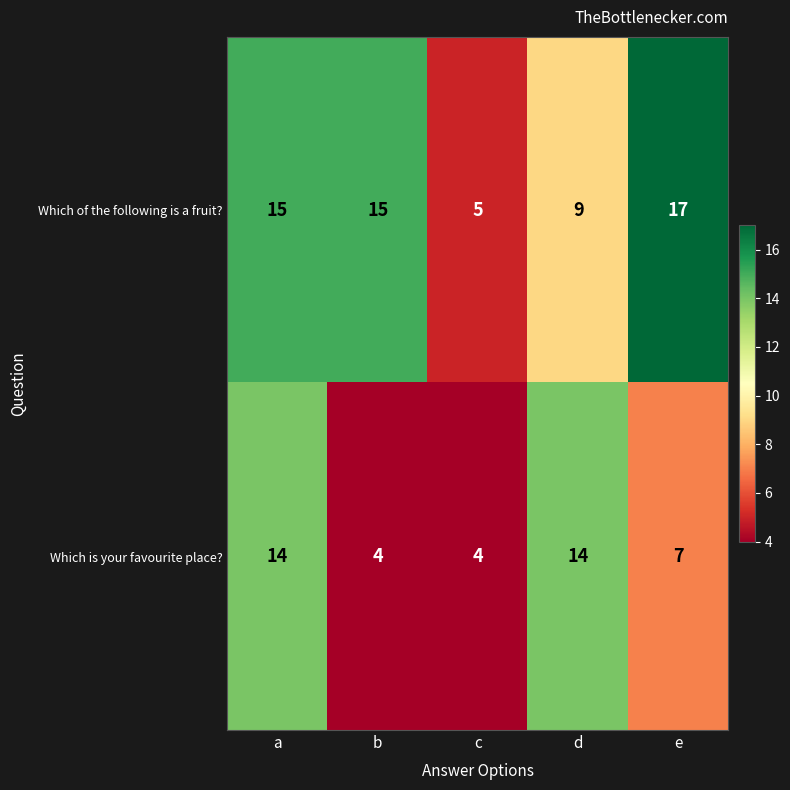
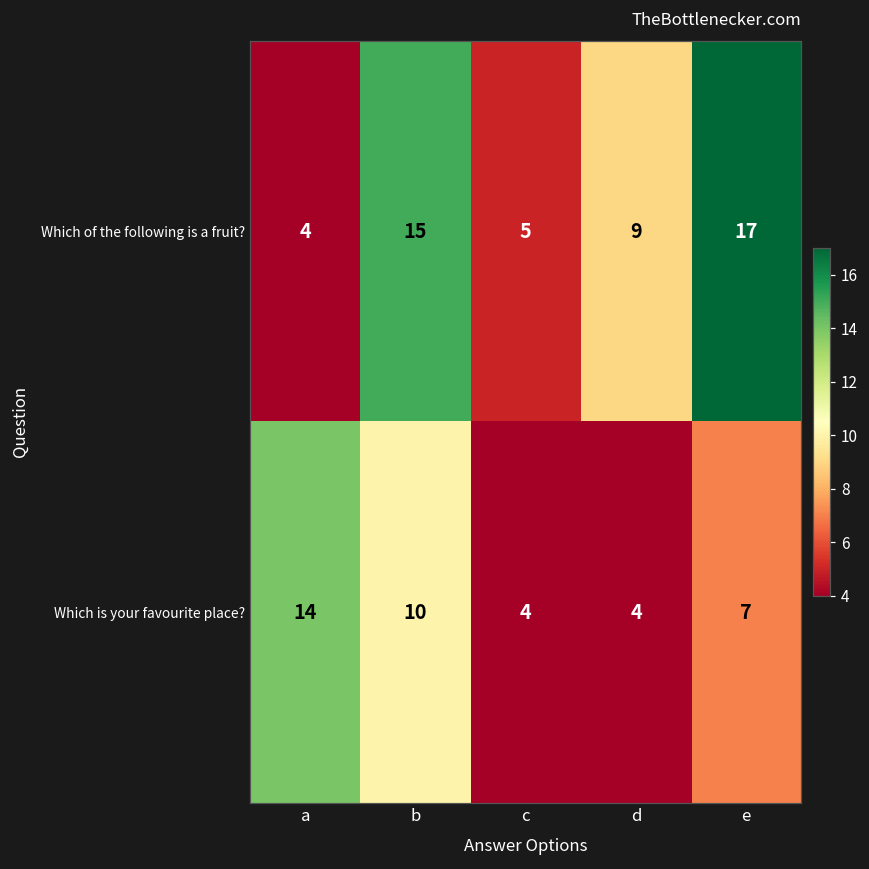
Which of the following is a fruit?, a: 15 -> 4
Which is your favourite place?, b: 4 -> 10
Which is your favourite place?, d: 14 -> 4
